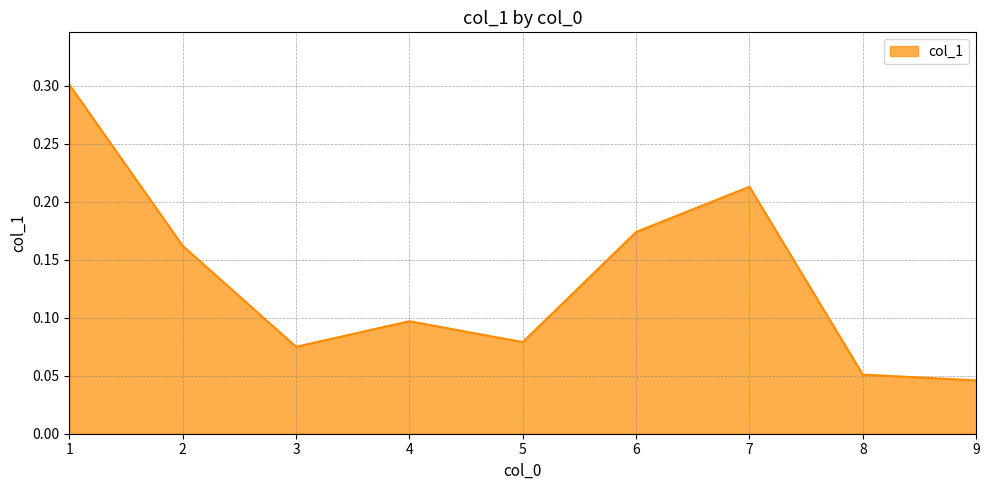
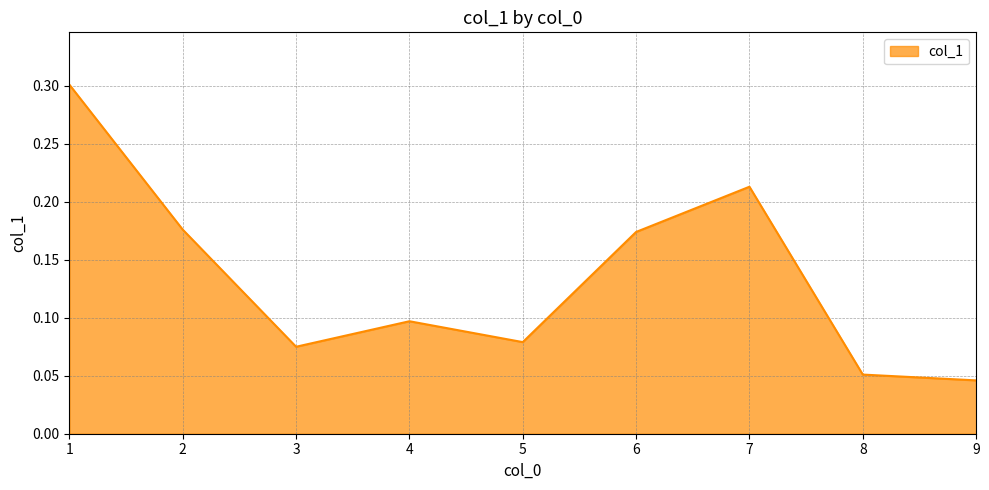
2: 0.162 -> 0.176
